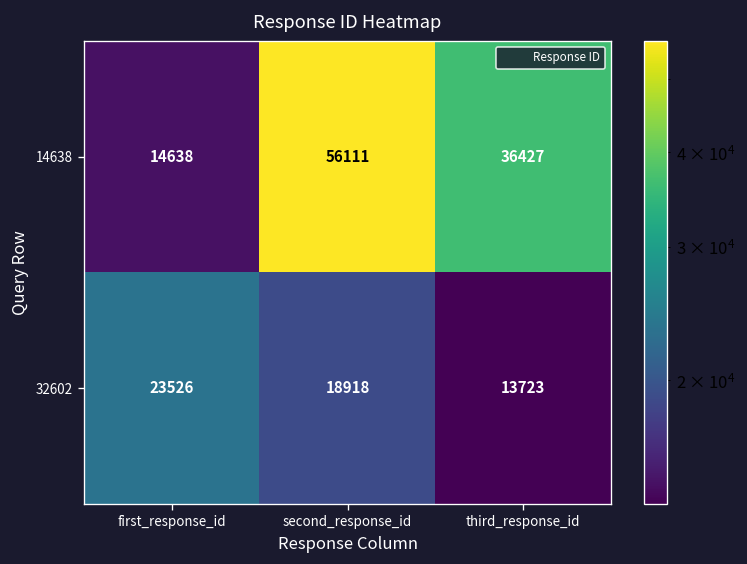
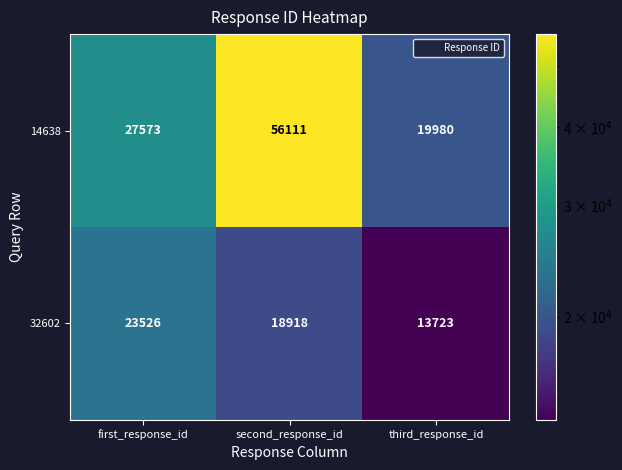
14638, first_response_id: 14638 -> 27573
14638, third_response_id: 36427 -> 19980
